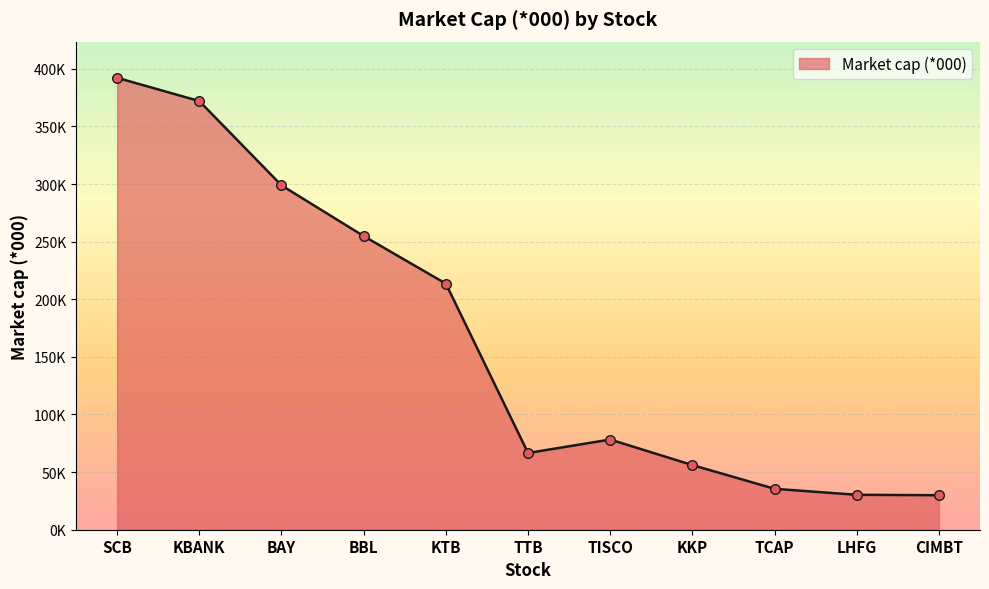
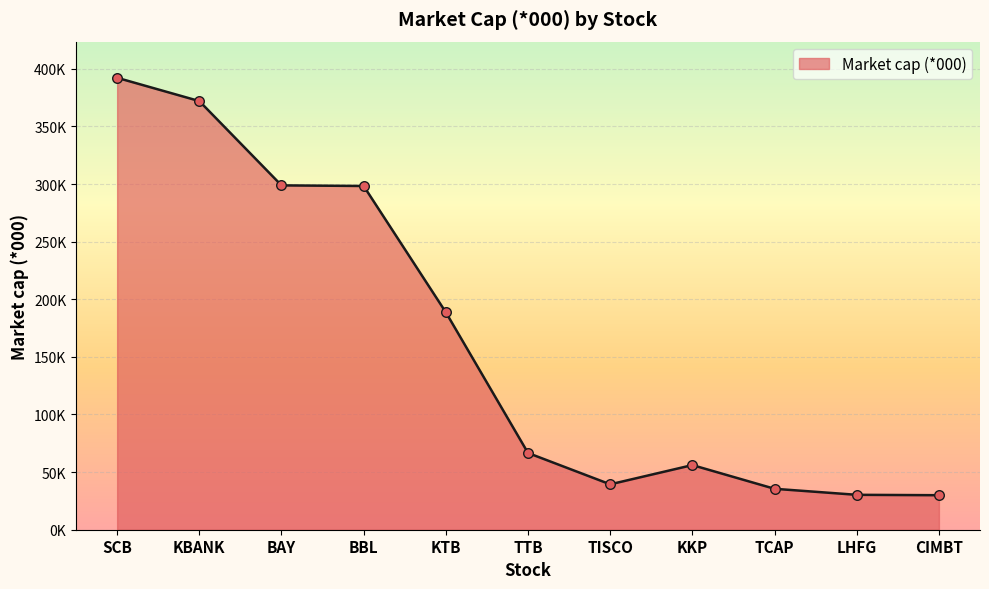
BBL: 255000 -> 298000
KTB: 214000 -> 189000
TISCO: 78000 -> 39000
